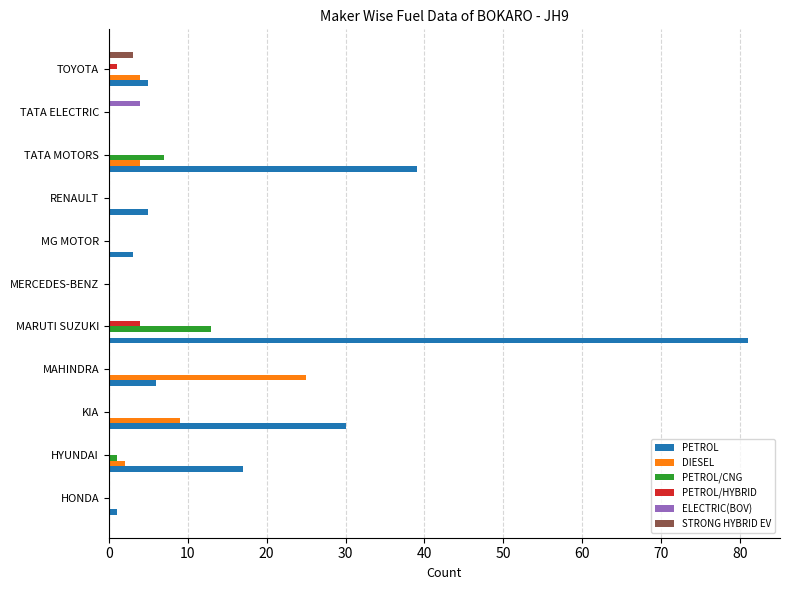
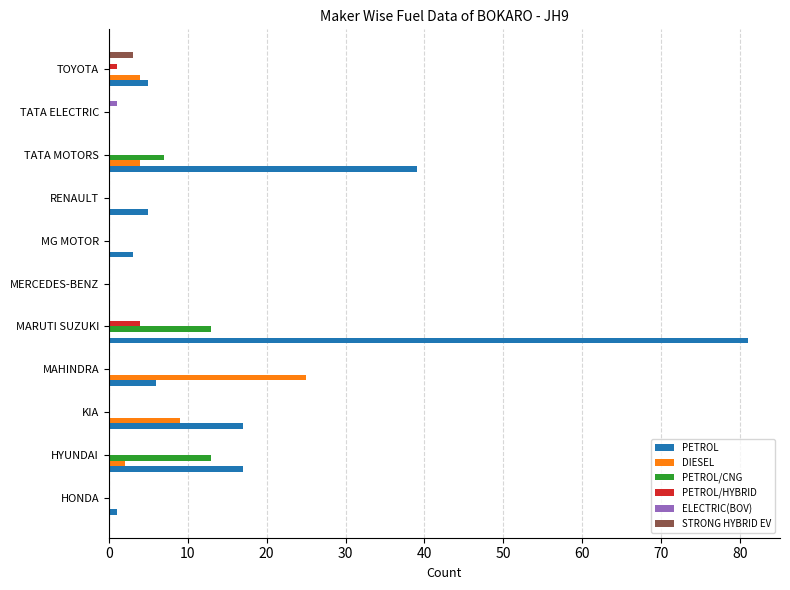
ELECTRIC(BOV), TATA ELECTRIC: 4 -> 1
PETROL, KIA: 30 -> 17
PETROL/CNG, HYUNDAI: 1 -> 13
